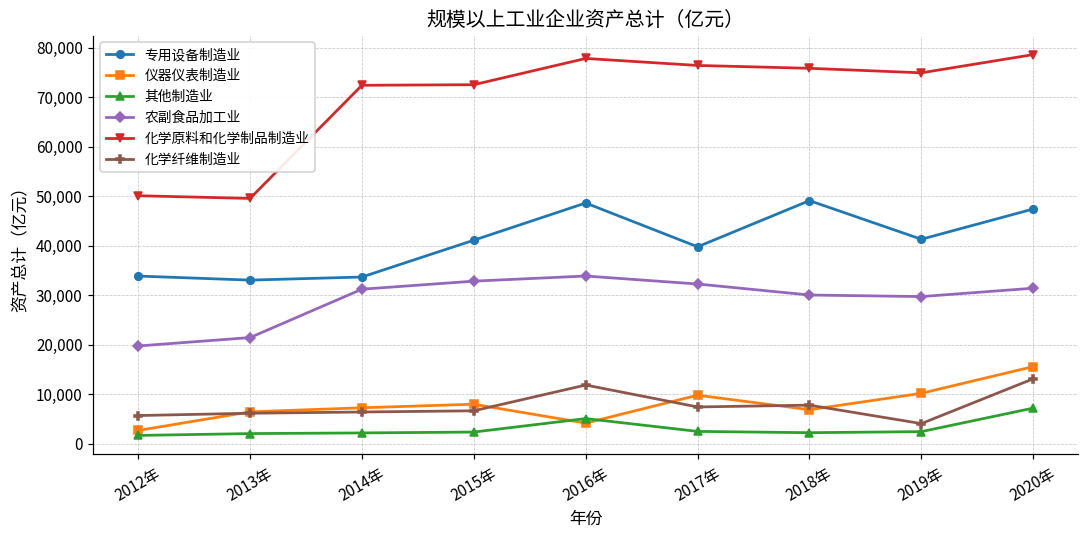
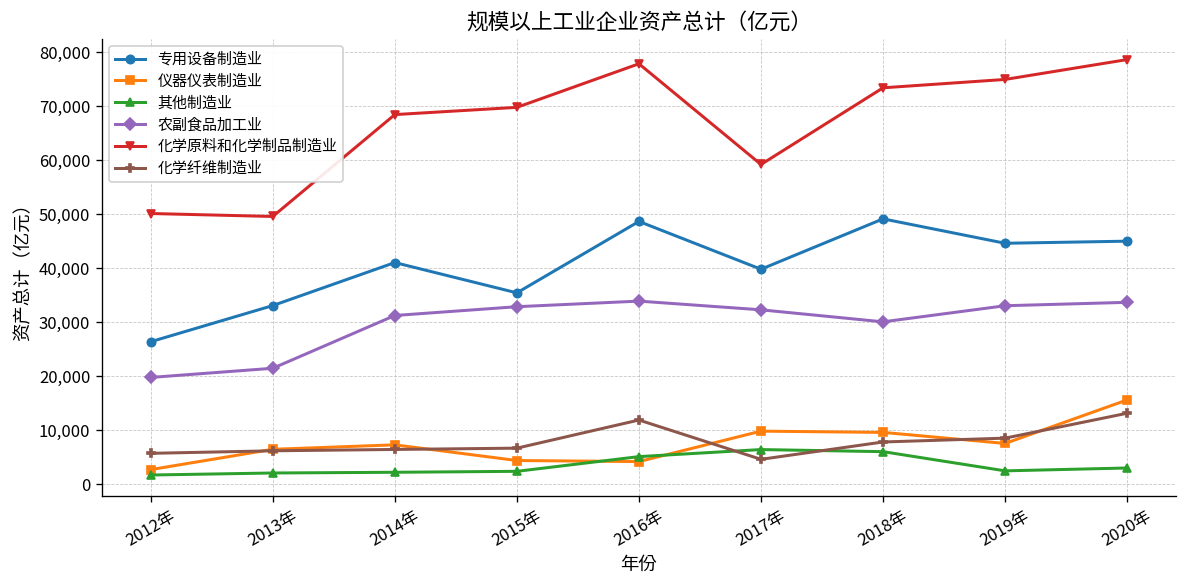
专用设备制造业, 2012年: 34,000 -> 26,000
专用设备制造业, 2014年: 34,000 -> 41,000
化学原料和化学制品制造业, 2014年: 72,000 -> 68,000
专用设备制造业, 2015年: 41,000 -> 35,000
仪器仪表制造业, 2015年: 8,000 -> 4,000
化学原料和化学制品制造业, 2015年: 73,000 -> 70,000
其他制造业, 2017年: 3,000 -> 6,000
化学原料和化学制品制造业, 2017年: 76,000 -> 59,000
化学纤维制造业, 2017年: 7,000 -> 5,000
仪器仪表制造业, 2018年: 7,000 -> 10,000
其他制造业, 2018年: 2,000 -> 6,000
化学原料和化学制品制造业, 2018年: 76,000 -> 73,000
专用设备制造业, 2019年: 41,000 -> 45,000
仪器仪表制造业, 2019年: 10,000 -> 8,000
农副食品加工业, 2019年: 30,000 -> 33,000
化学纤维制造业, 2019年: 4,000 -> 9,000
专用设备制造业, 2020年: 47,000 -> 45,000
其他制造业, 2020年: 7,000 -> 3,000
农副食品加工业, 2020年: 31,000 -> 34,000
